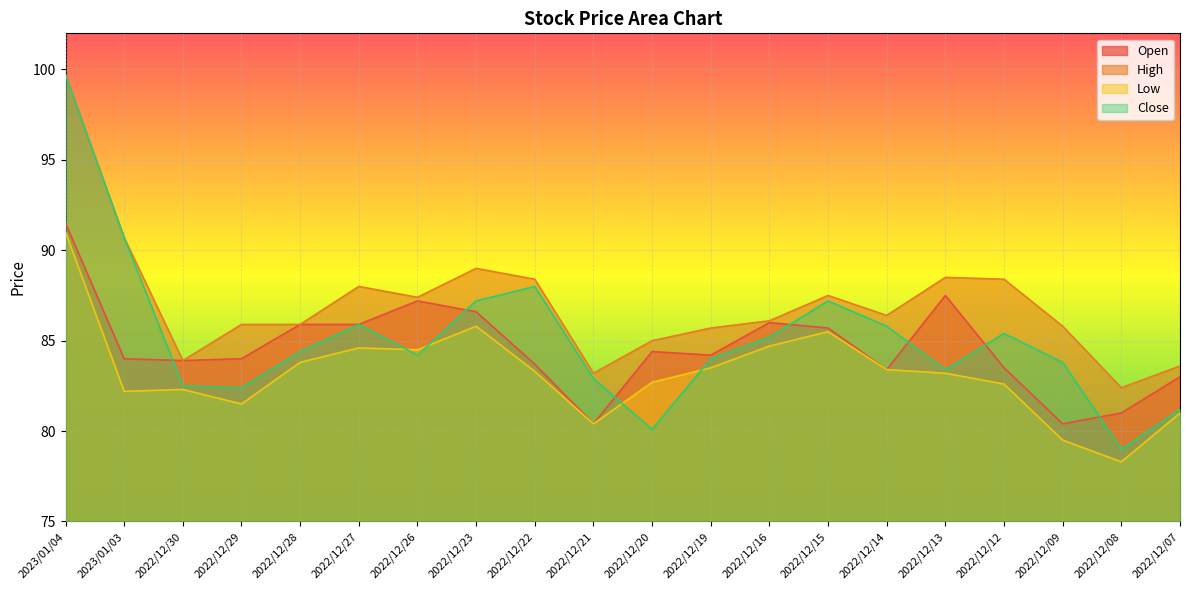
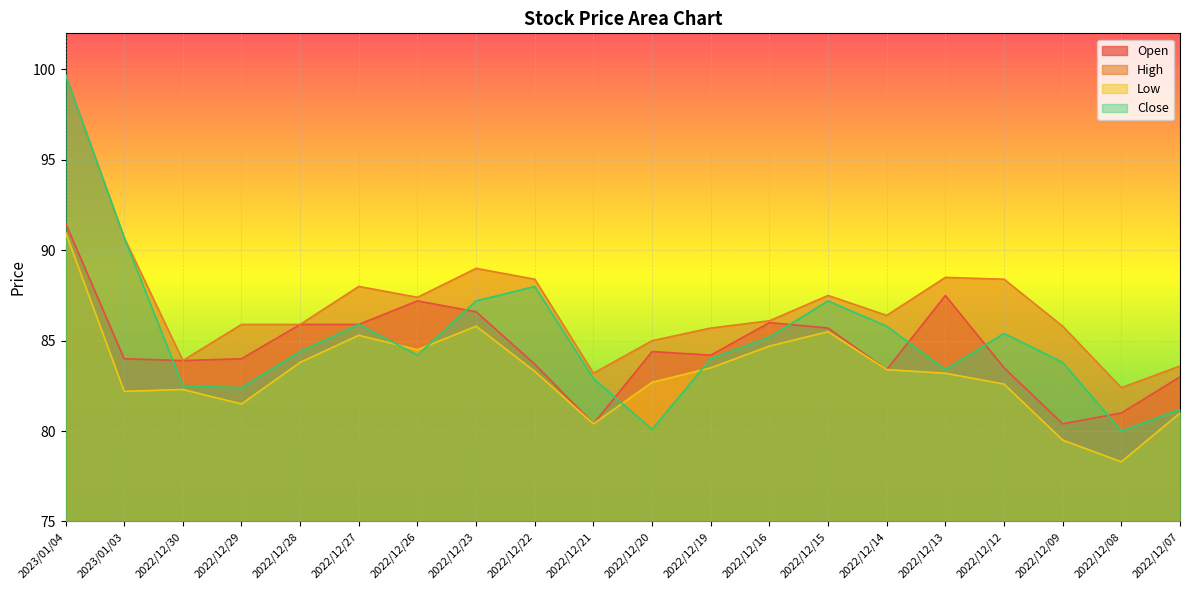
Low, 2022/12/27: 84.6 -> 85.3
Close, 2022/12/08: 79 -> 80
